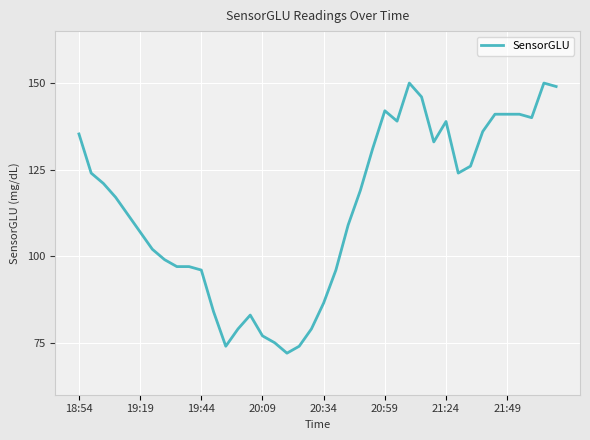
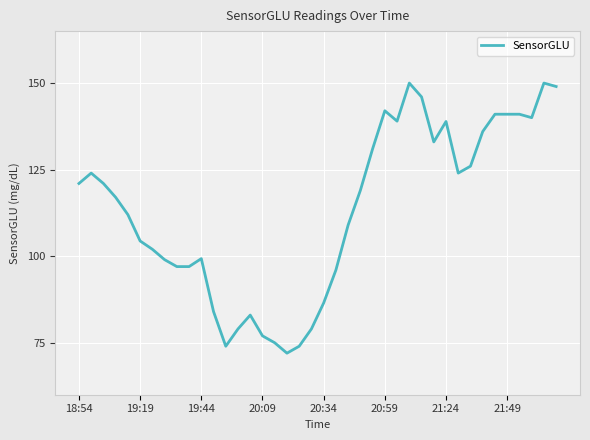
18:54: 135 -> 121
19:19: 107 -> 104
19:44: 96 -> 99
